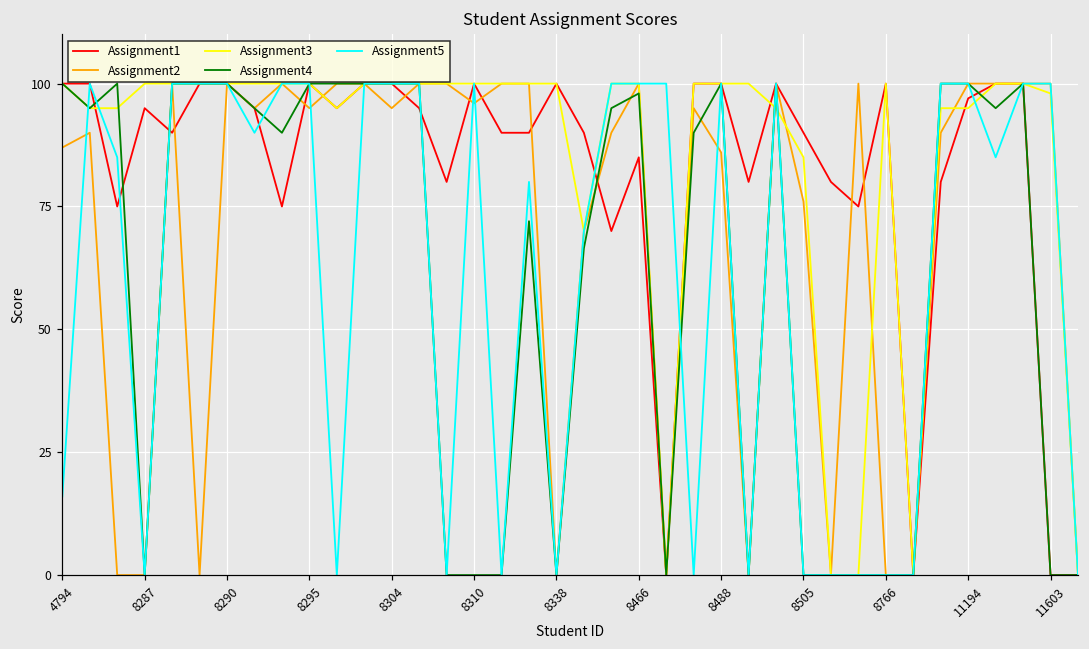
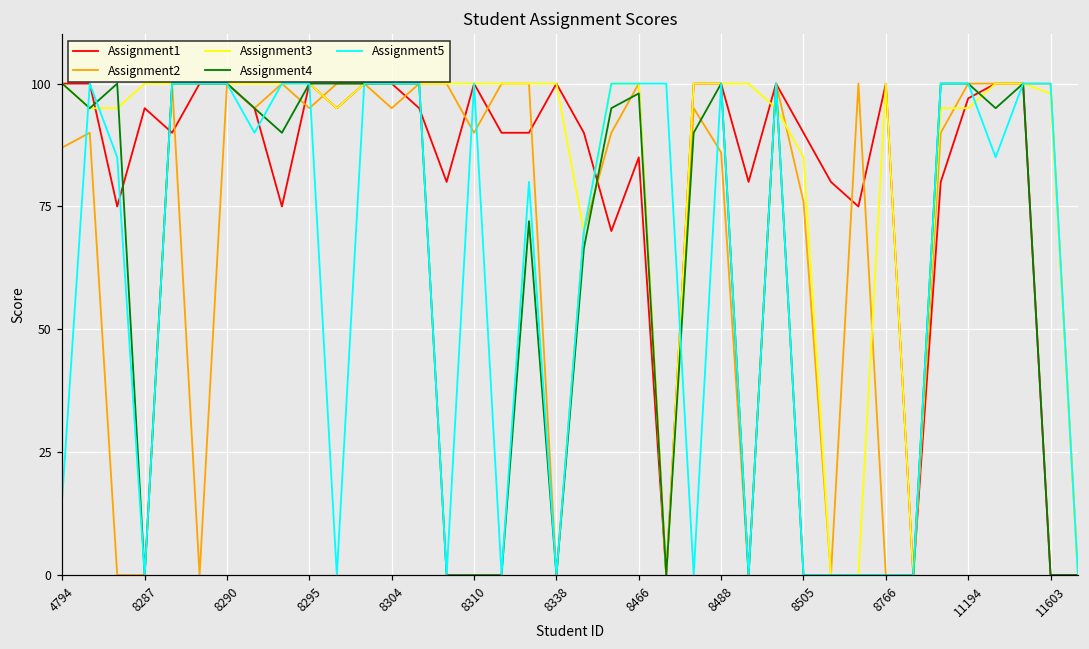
Assignment2, 8310: 96 -> 90
